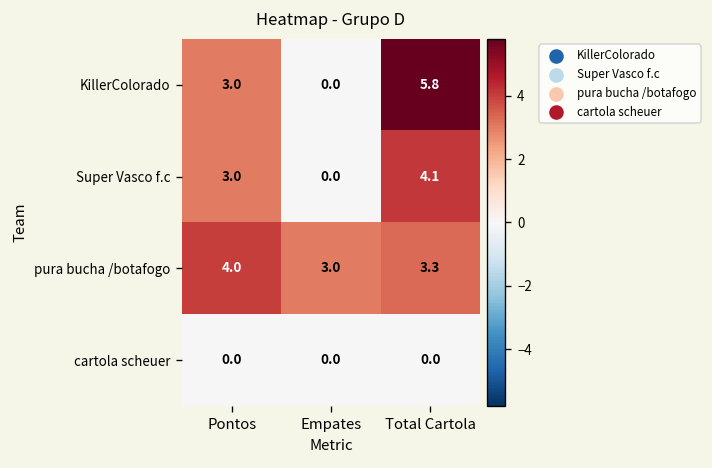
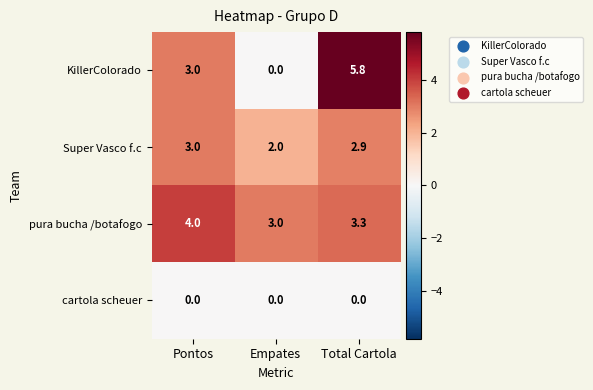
Super Vasco f.c, Empates: 0.0 -> 2.0
Super Vasco f.c, Total Cartola: 4.1 -> 2.9
